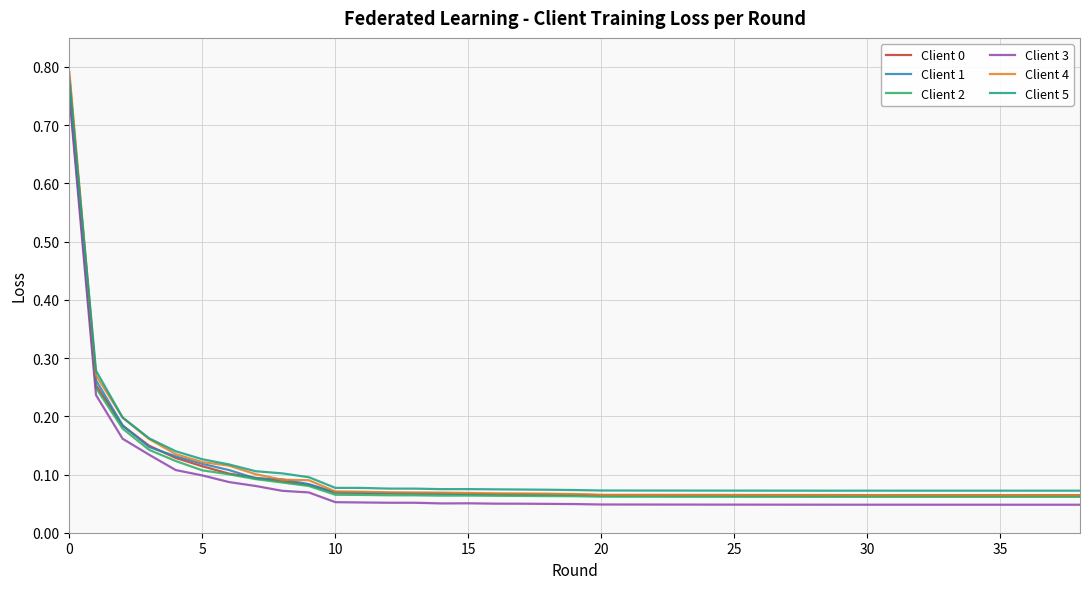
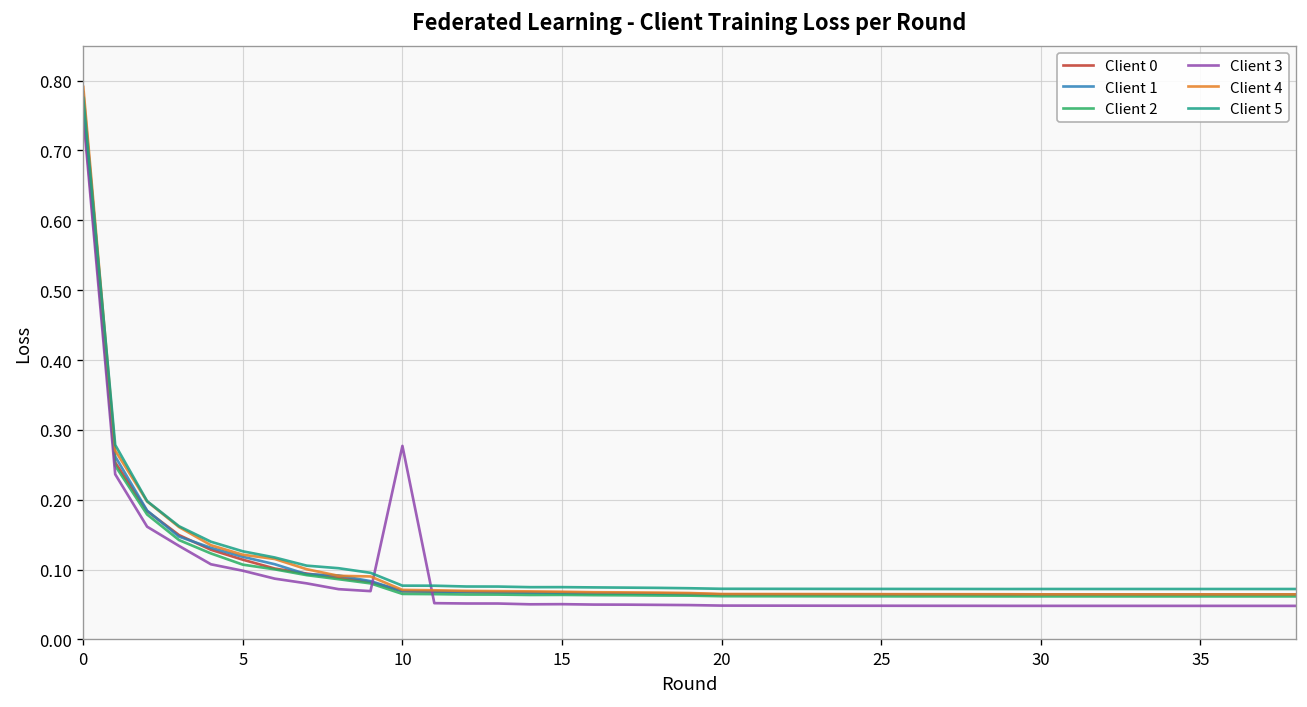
Client 3, 10: 0.05 -> 0.28
